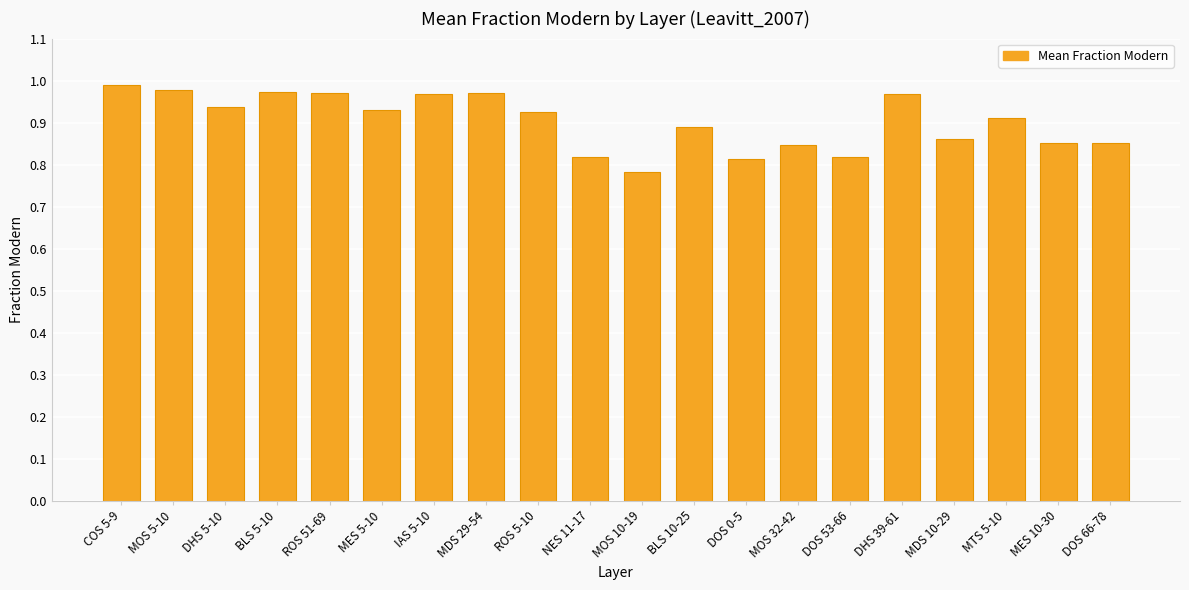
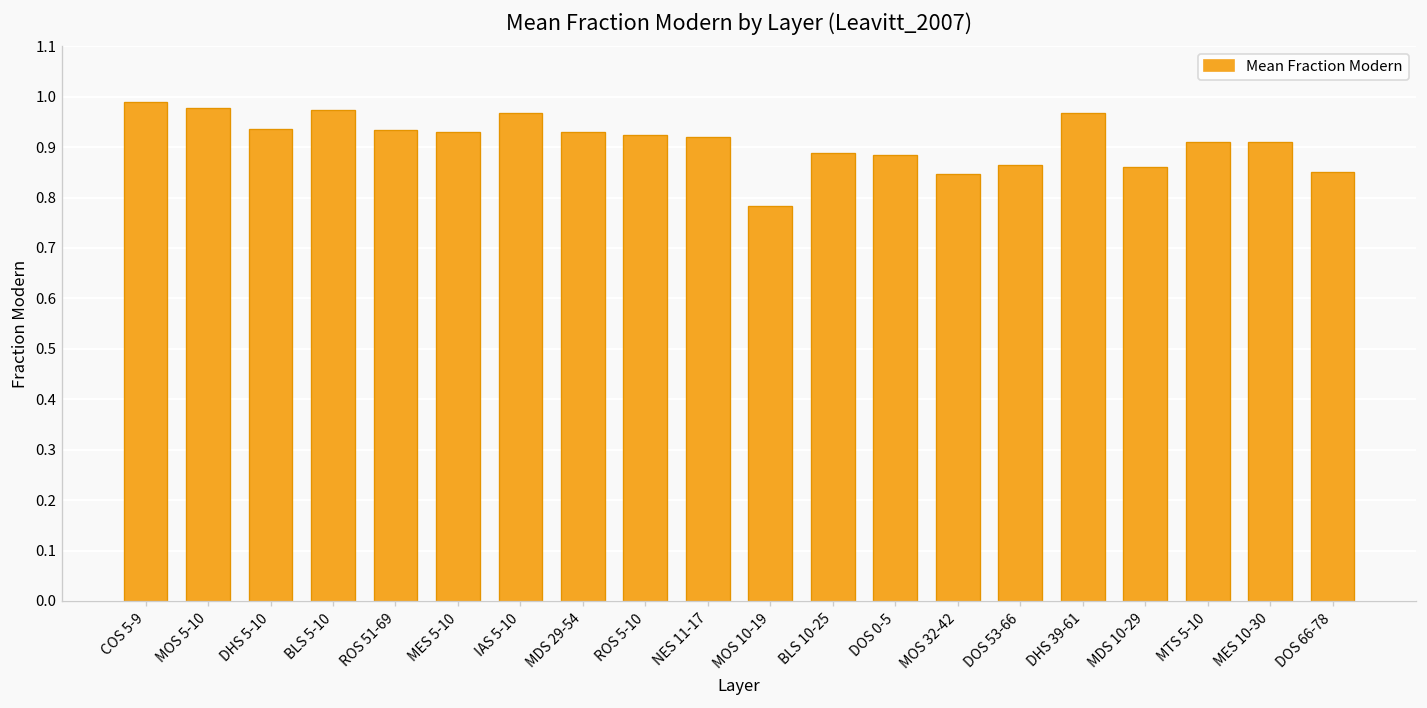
ROS 51-69: 0.97 -> 0.93
MDS 29-54: 0.97 -> 0.93
NES 11-17: 0.82 -> 0.92
DOS 0-5: 0.81 -> 0.88
DOS 53-66: 0.82 -> 0.87
MES 10-30: 0.85 -> 0.91
